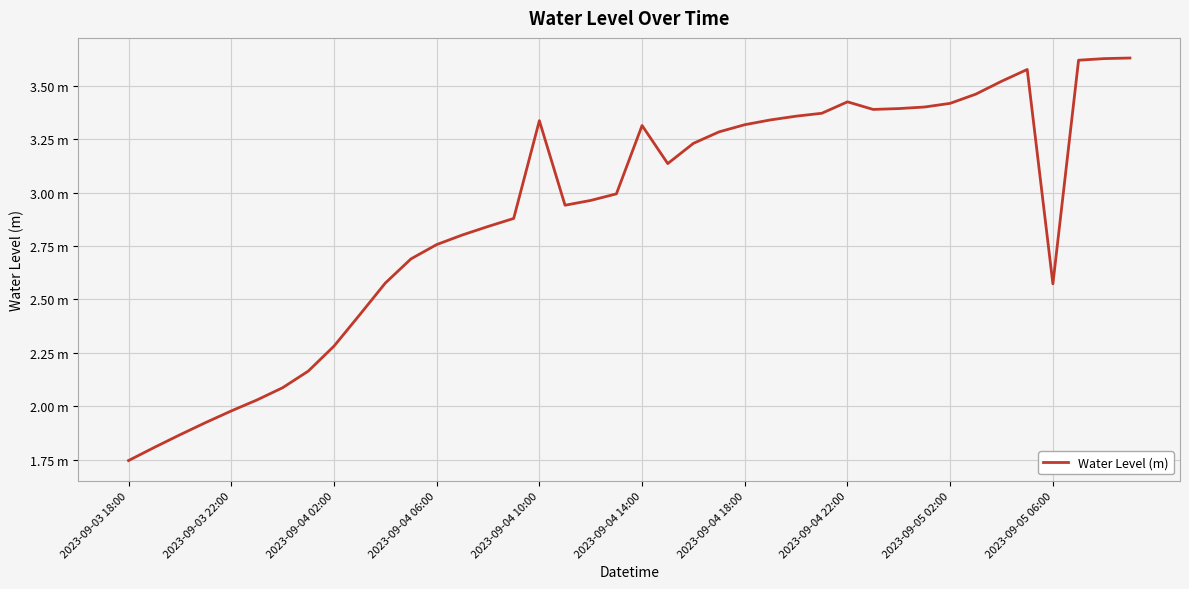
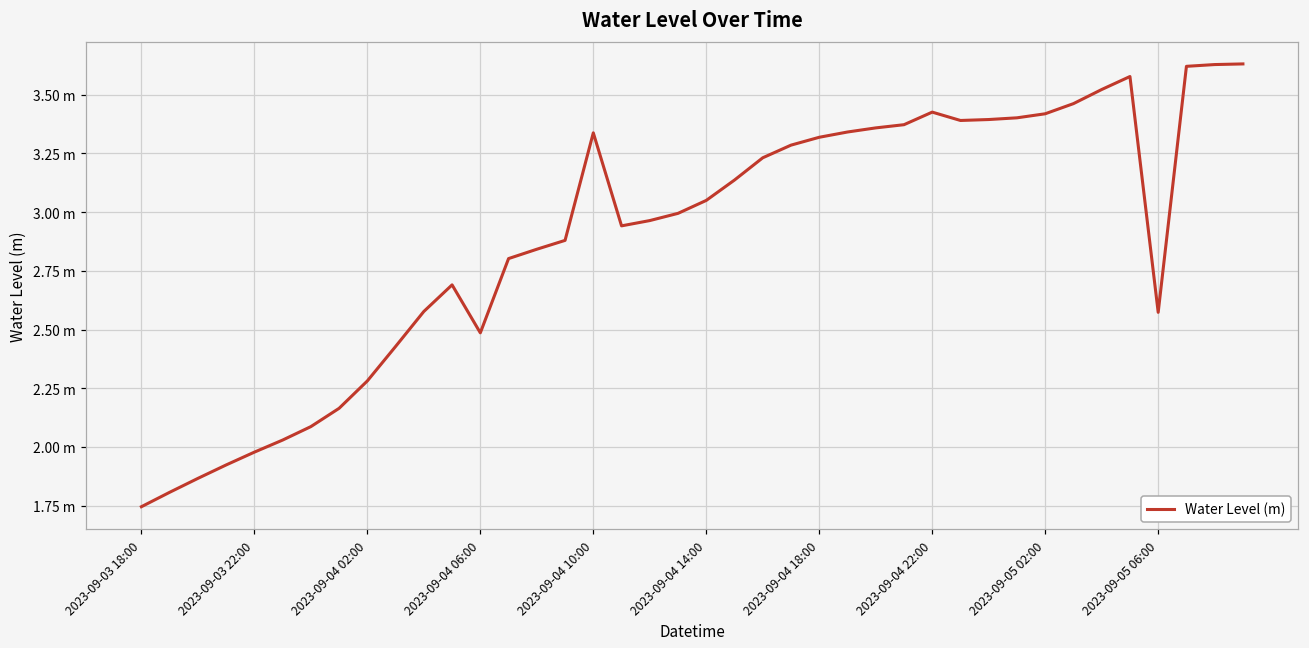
2023-09-04 06:00: 2.76 m -> 2.49 m
2023-09-04 14:00: 3.32 m -> 3.05 m
